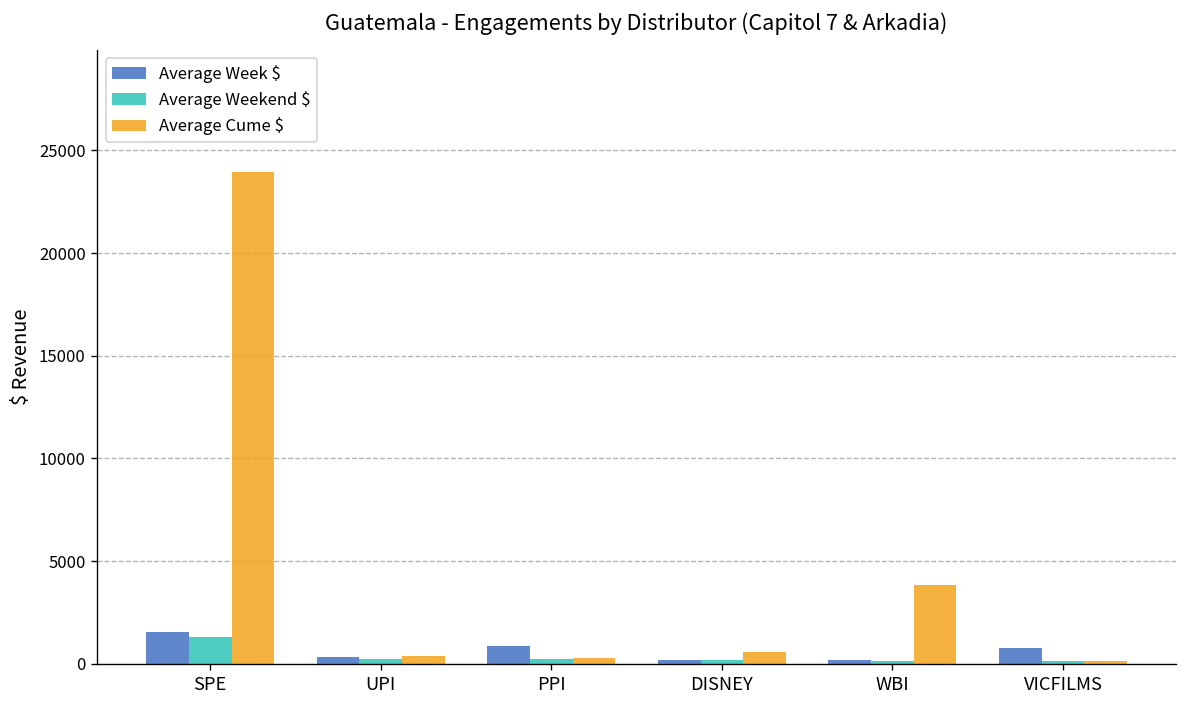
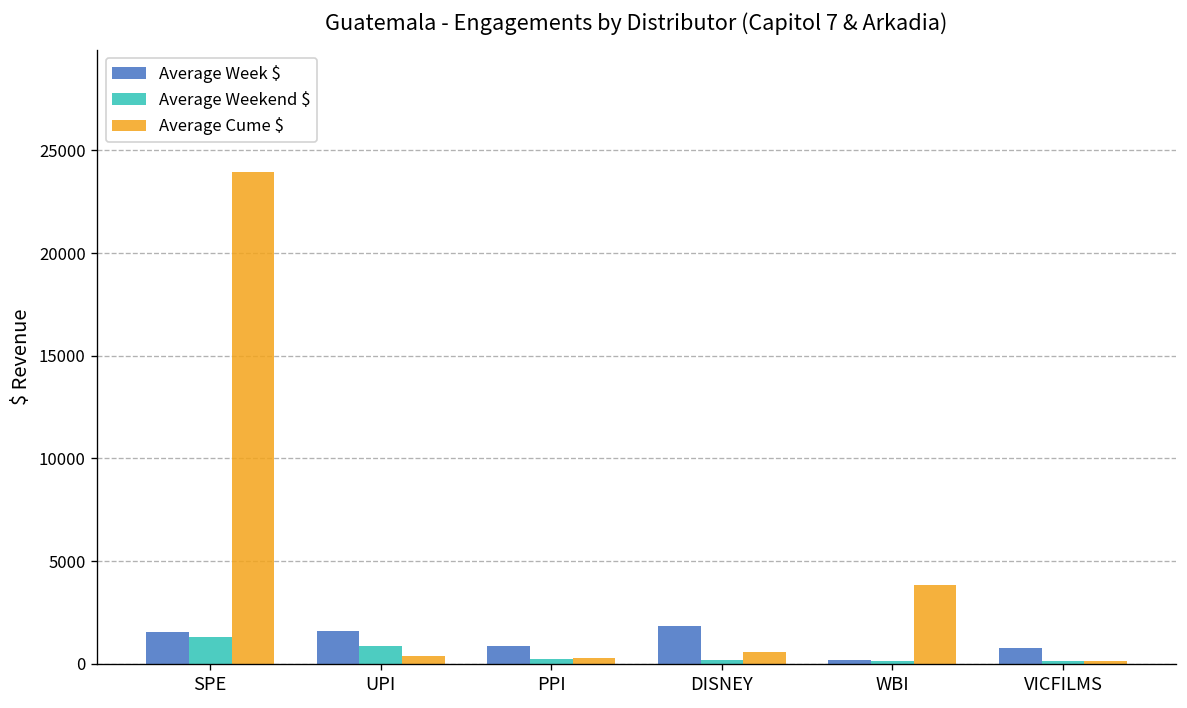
Average Week $, UPI: 300 -> 1600
Average Weekend $, UPI: 200 -> 900
Average Week $, DISNEY: 200 -> 1900
